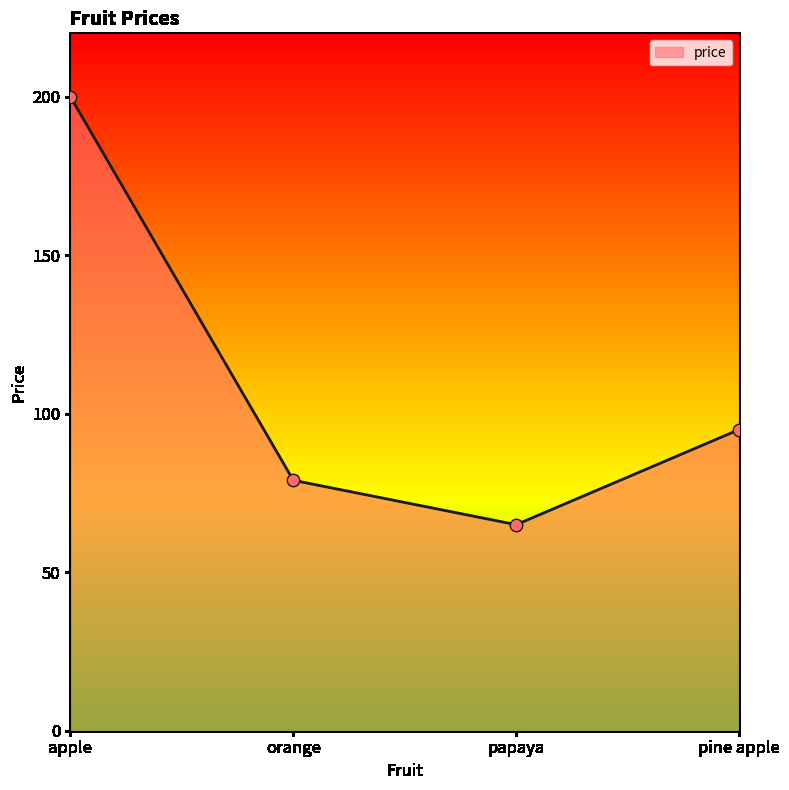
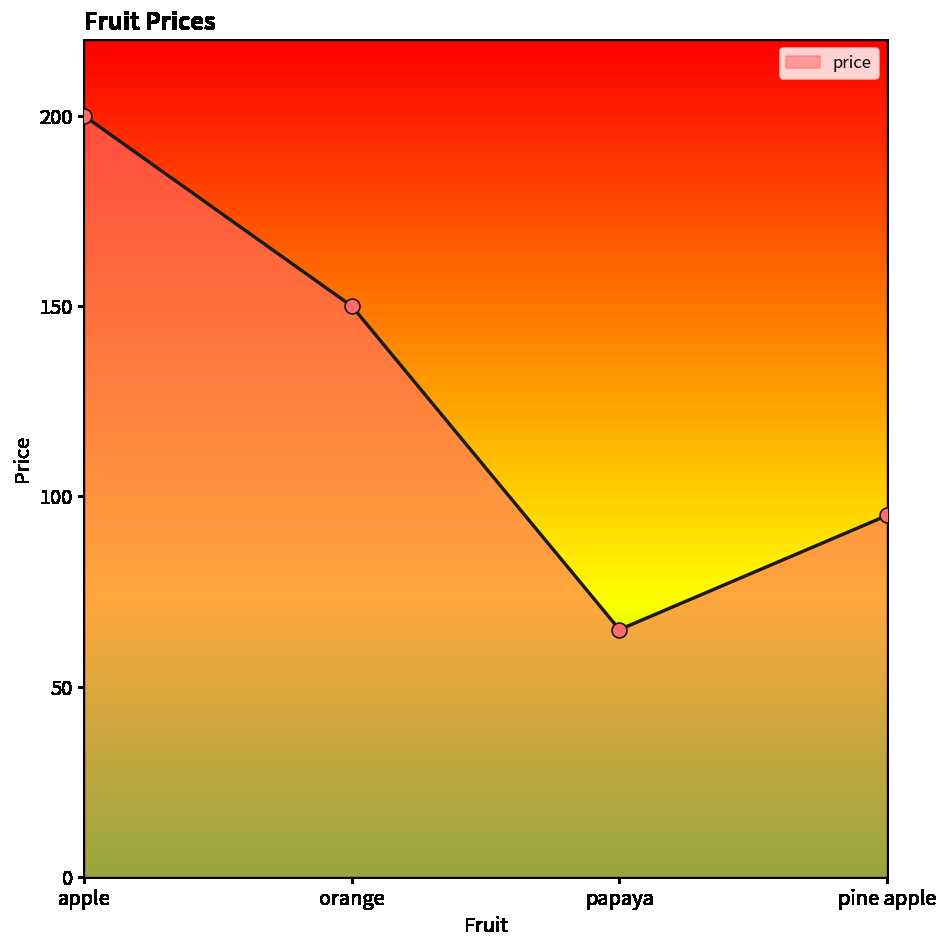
orange: 79 -> 150
